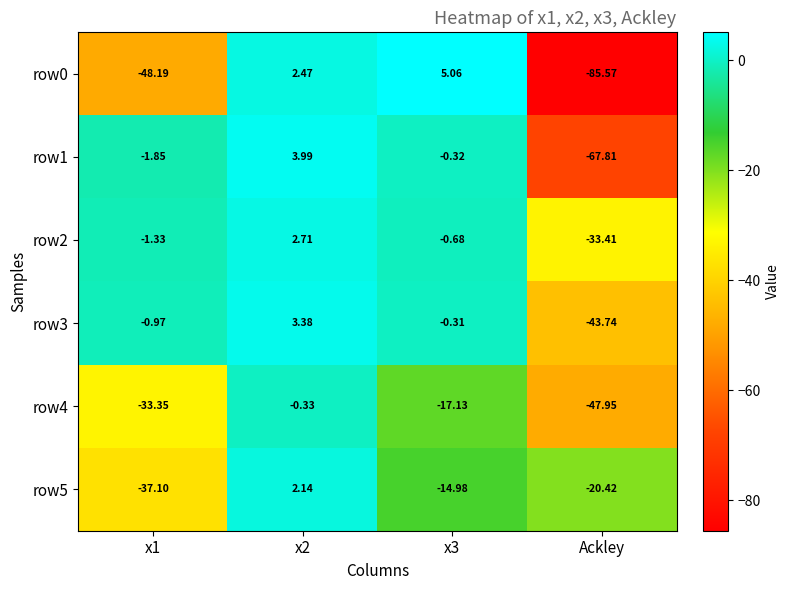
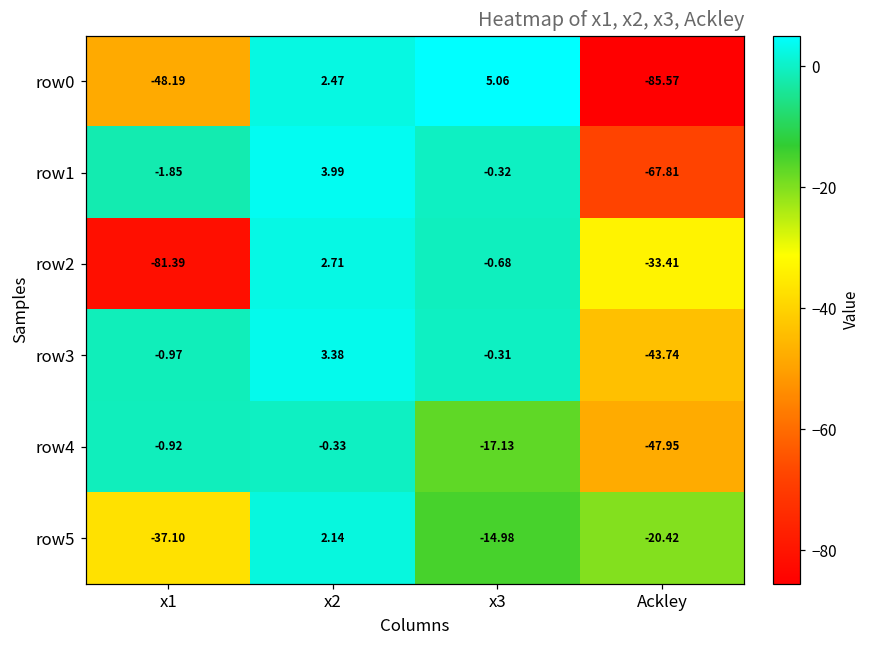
row2, x1: -1.33 -> -81.39
row4, x1: -33.35 -> -0.92
